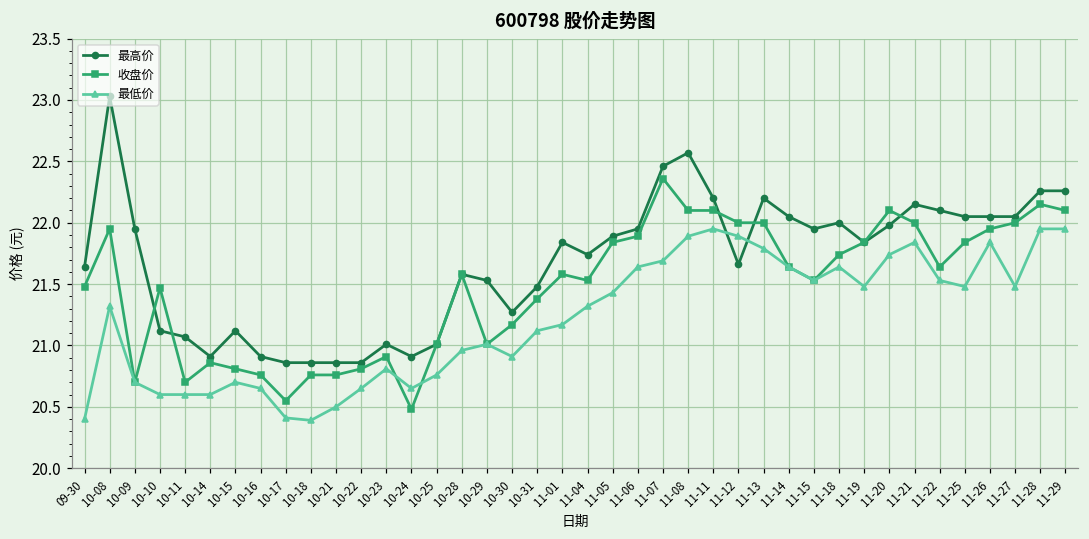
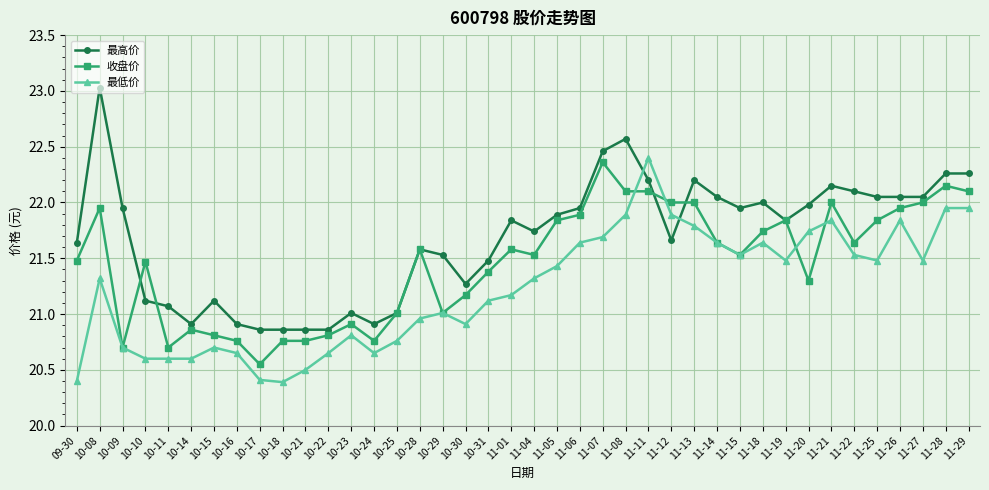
收盘价, 10-24: 20.48 -> 20.76
最低价, 11-11: 21.95 -> 22.40
收盘价, 11-20: 22.1 -> 21.3
